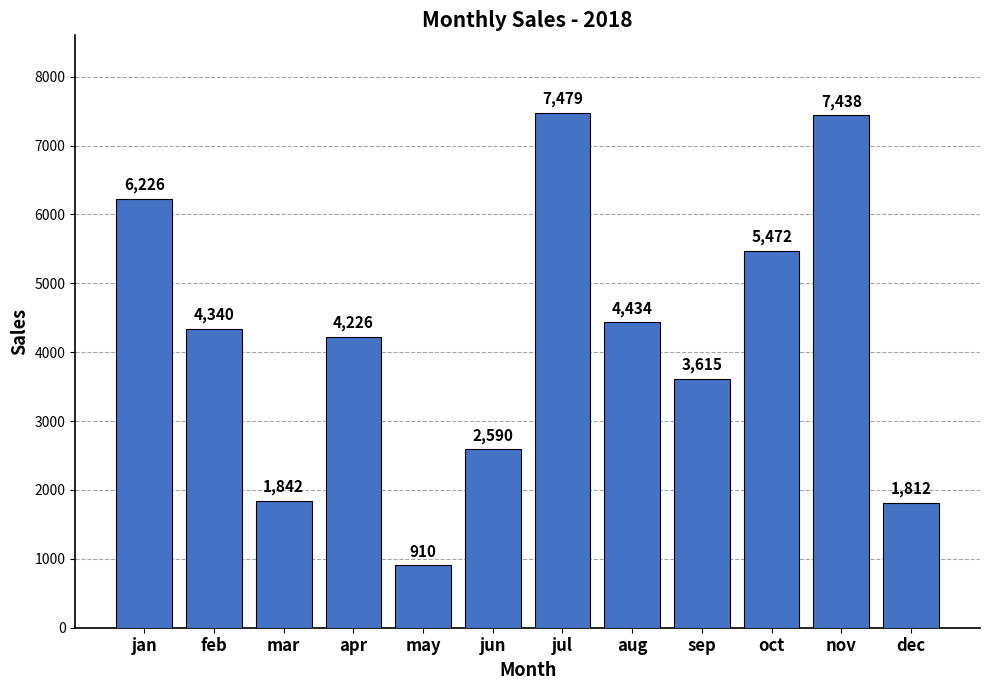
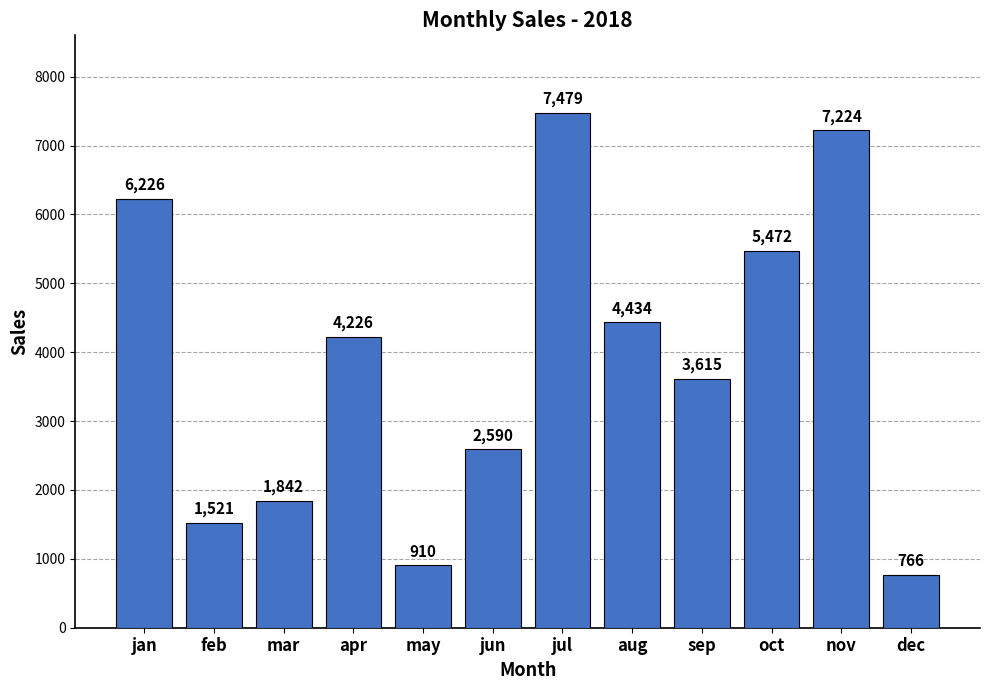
feb: 4,340 -> 1,521
nov: 7,438 -> 7,224
dec: 1,812 -> 766
